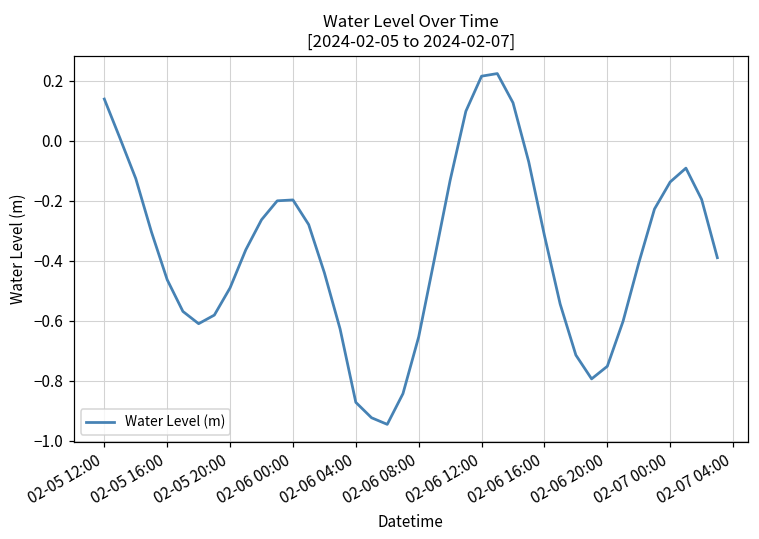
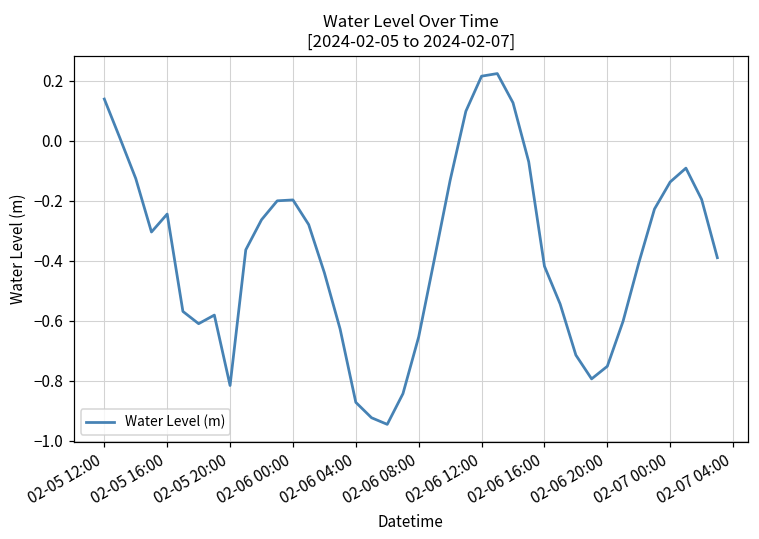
02-05 16:00: -0.46 -> -0.24
02-05 20:00: -0.49 -> -0.82
02-06 16:00: -0.32 -> -0.42
